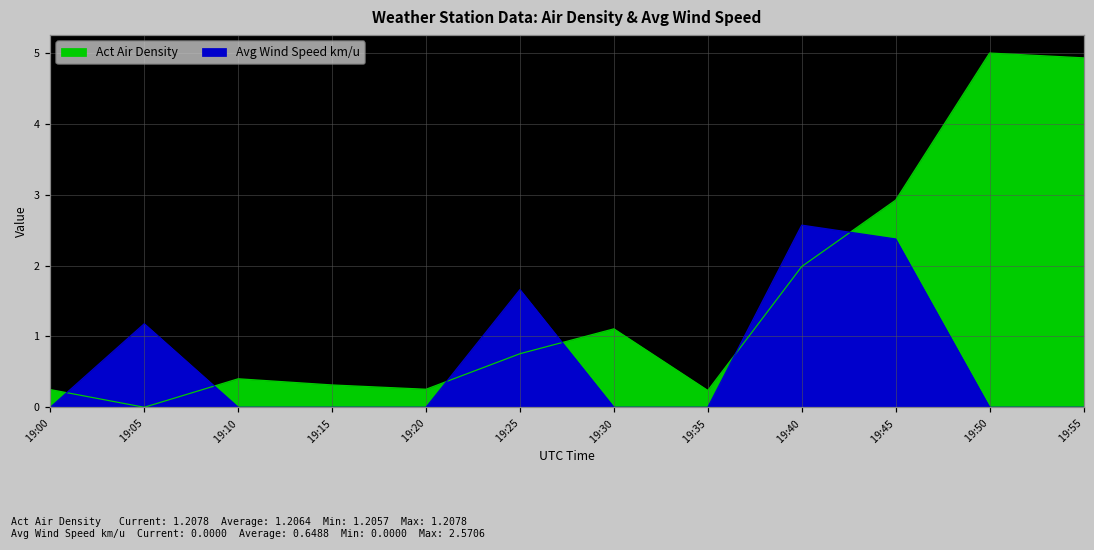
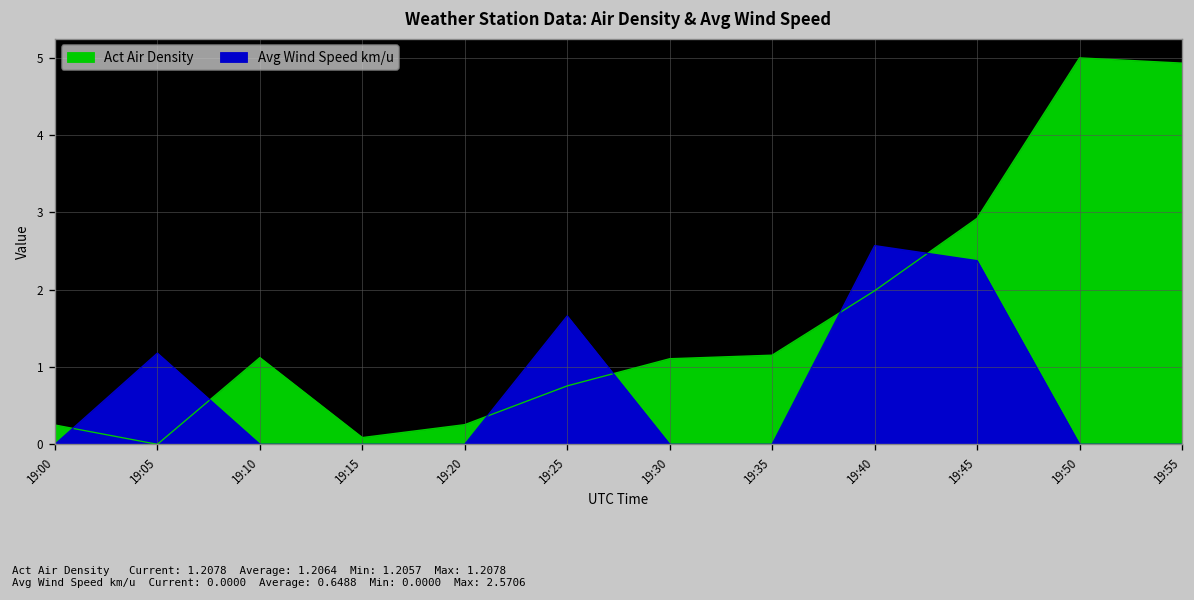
Act Air Density, 19:10: 0.4 -> 1.1
Act Air Density, 19:15: 0.3 -> 0.1
Act Air Density, 19:35: 0.2 -> 1.2
